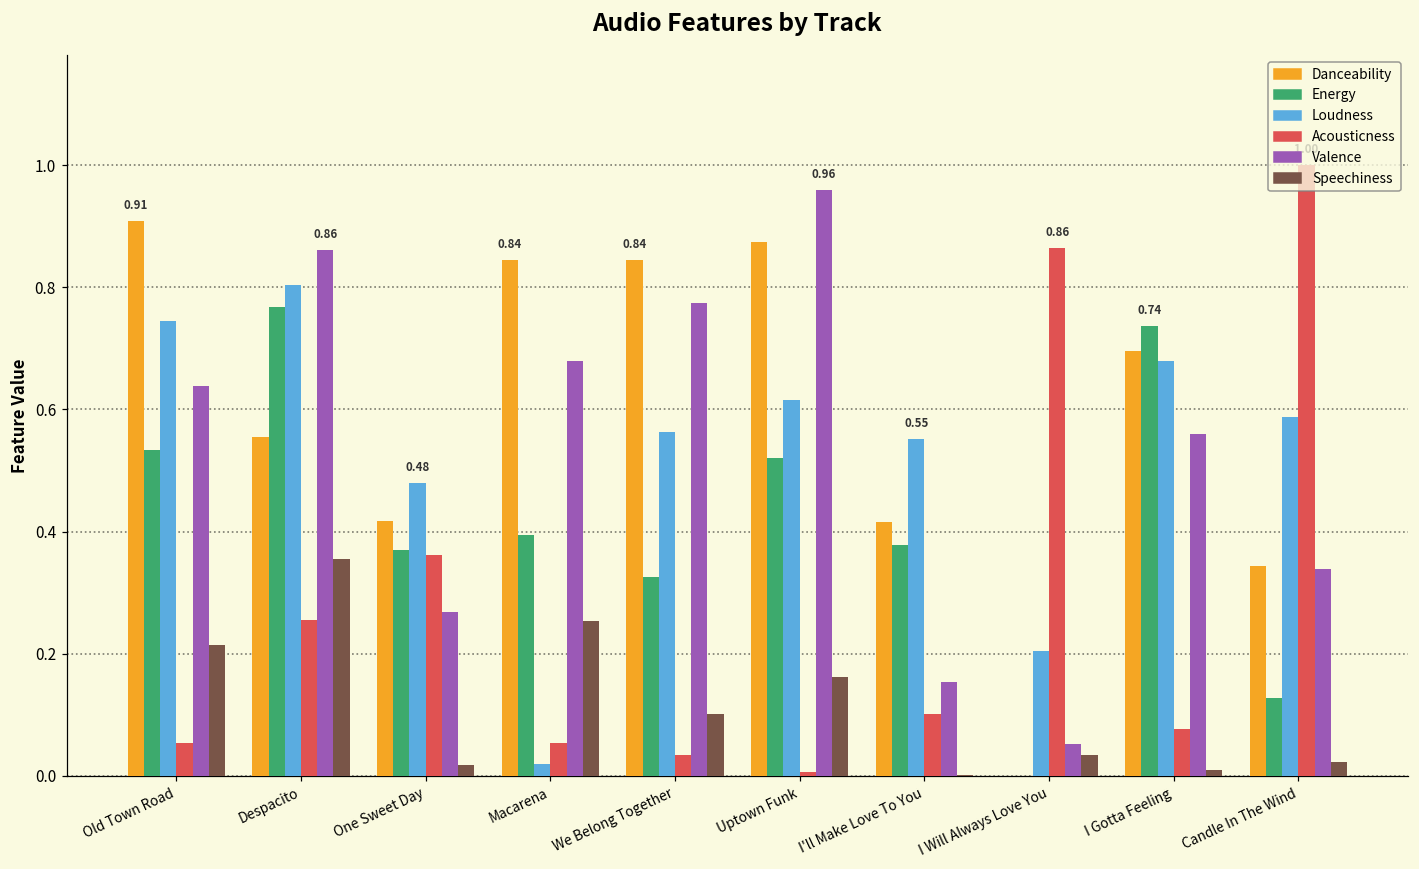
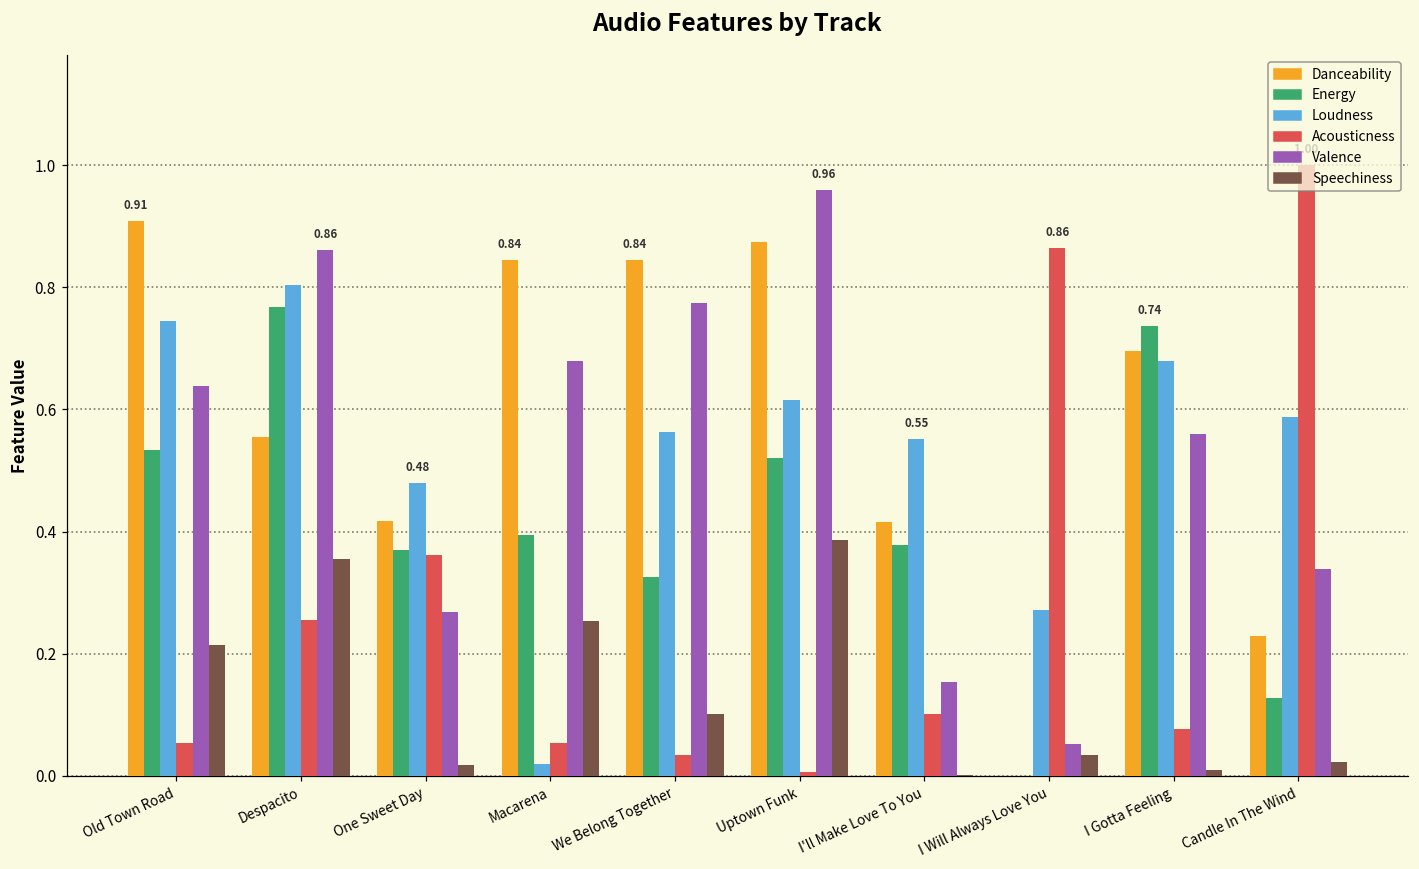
Speechiness, Uptown Funk: 0.16 -> 0.39
Loudness, I Will Always Love You: 0.20 -> 0.27
Danceability, Candle In The Wind: 0.34 -> 0.23
